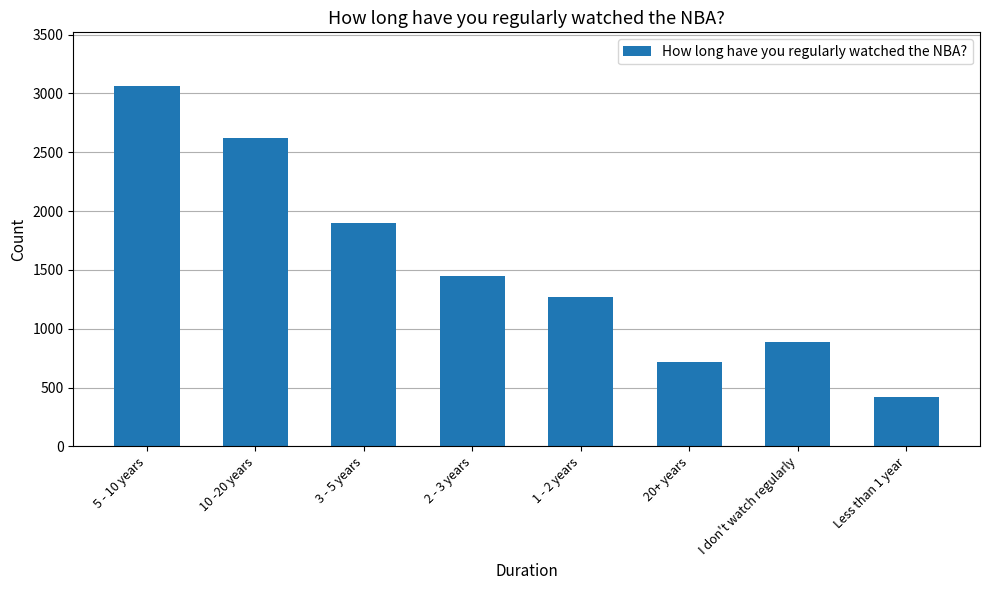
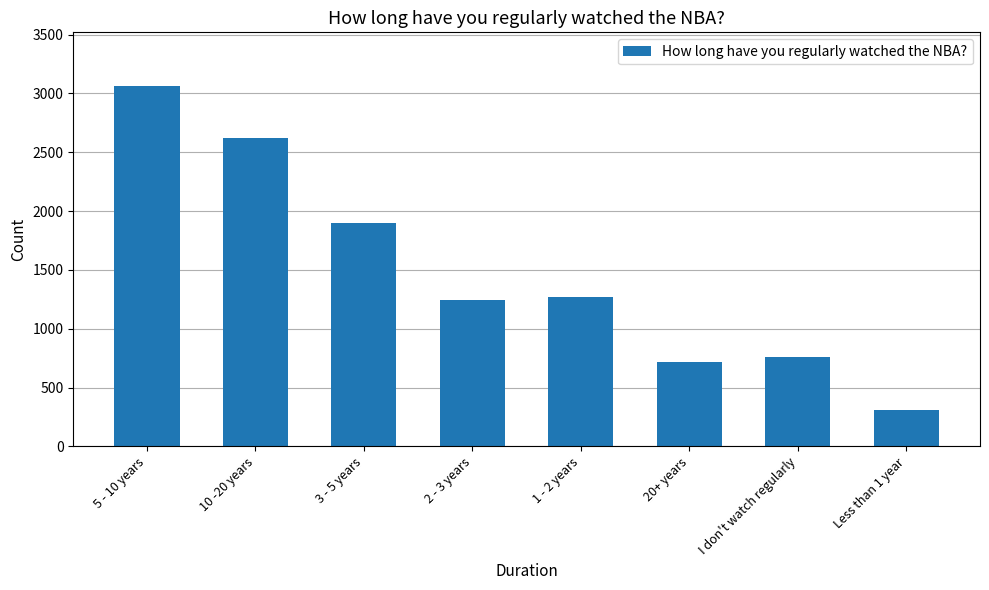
2 - 3 years: 1450 -> 1240
I don't watch regularly: 890 -> 760
Less than 1 year: 420 -> 310
